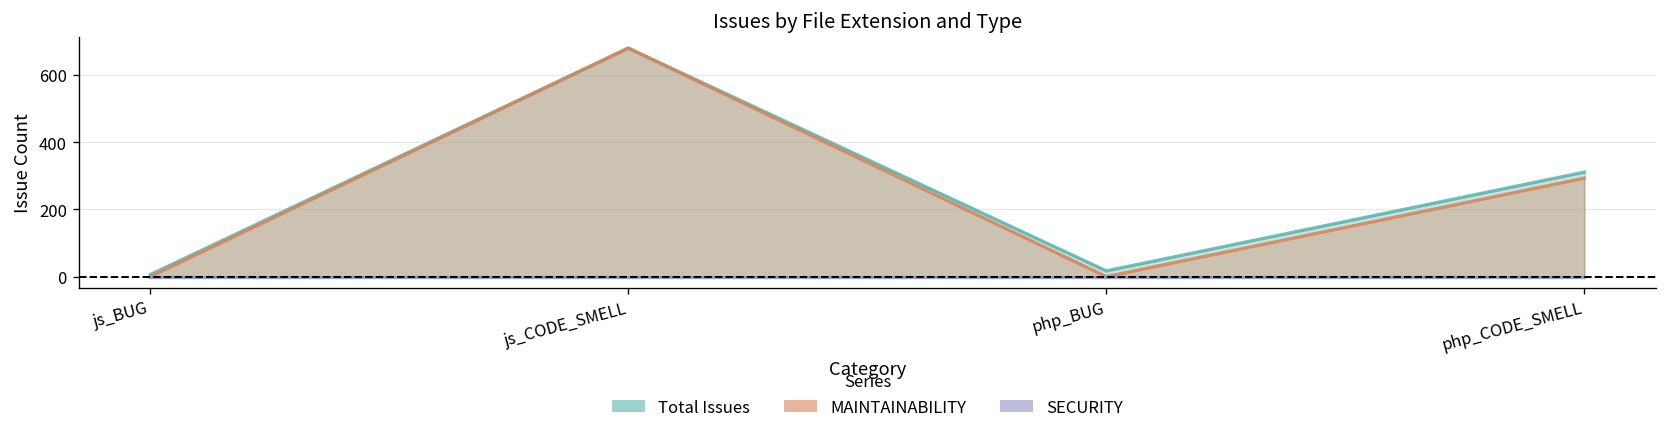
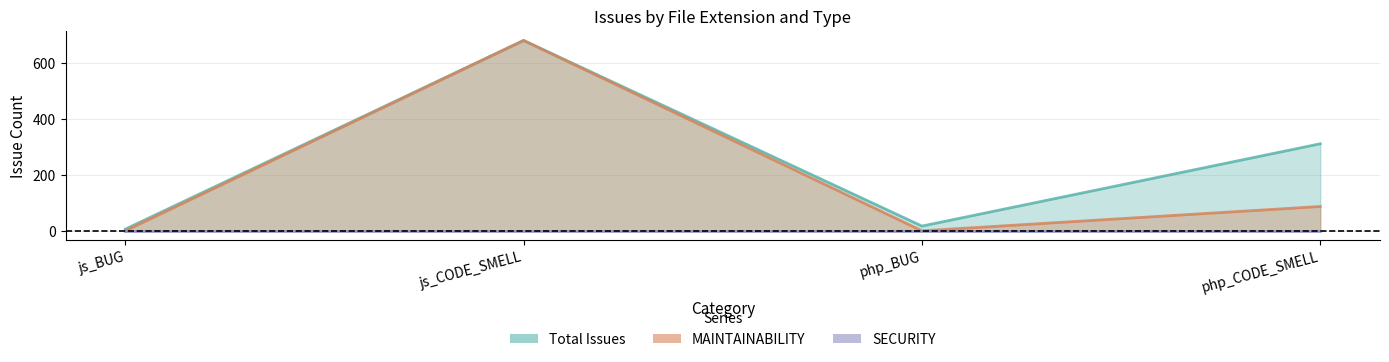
MAINTAINABILITY, php_CODE_SMELL: 290 -> 90
